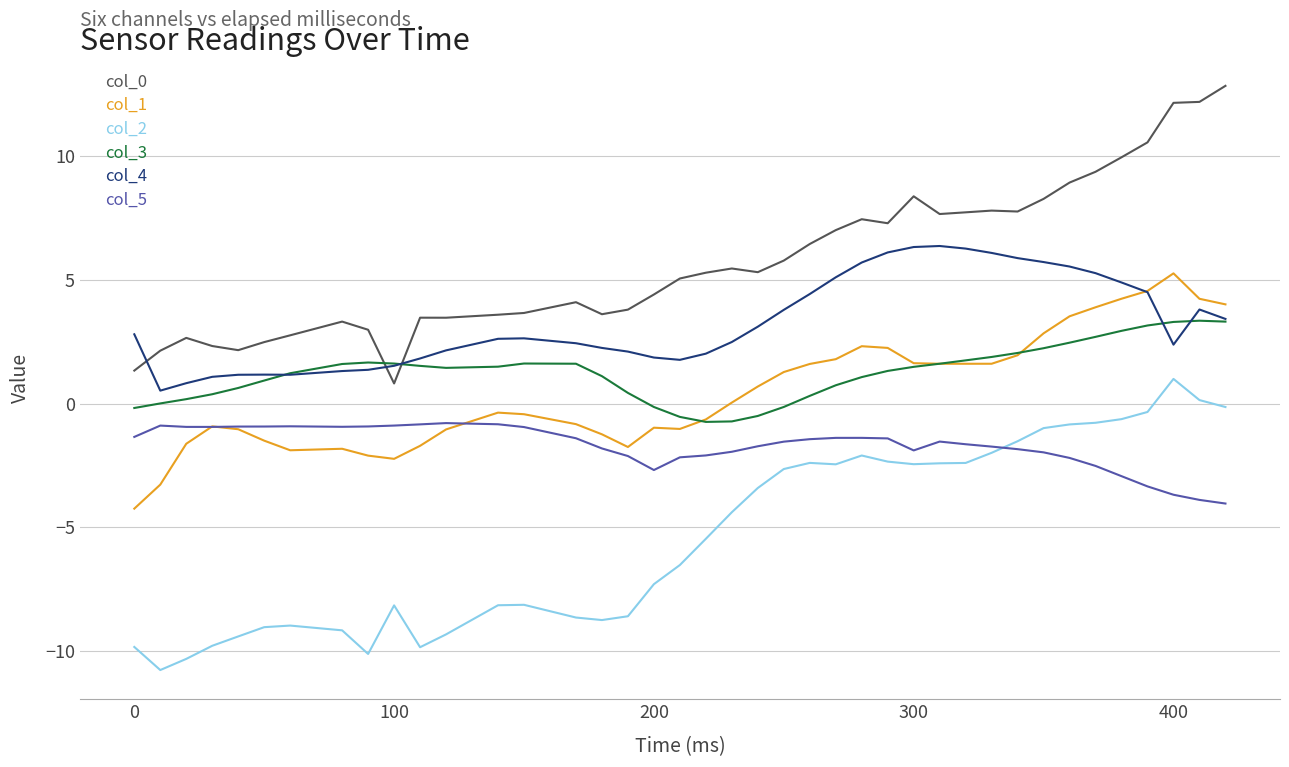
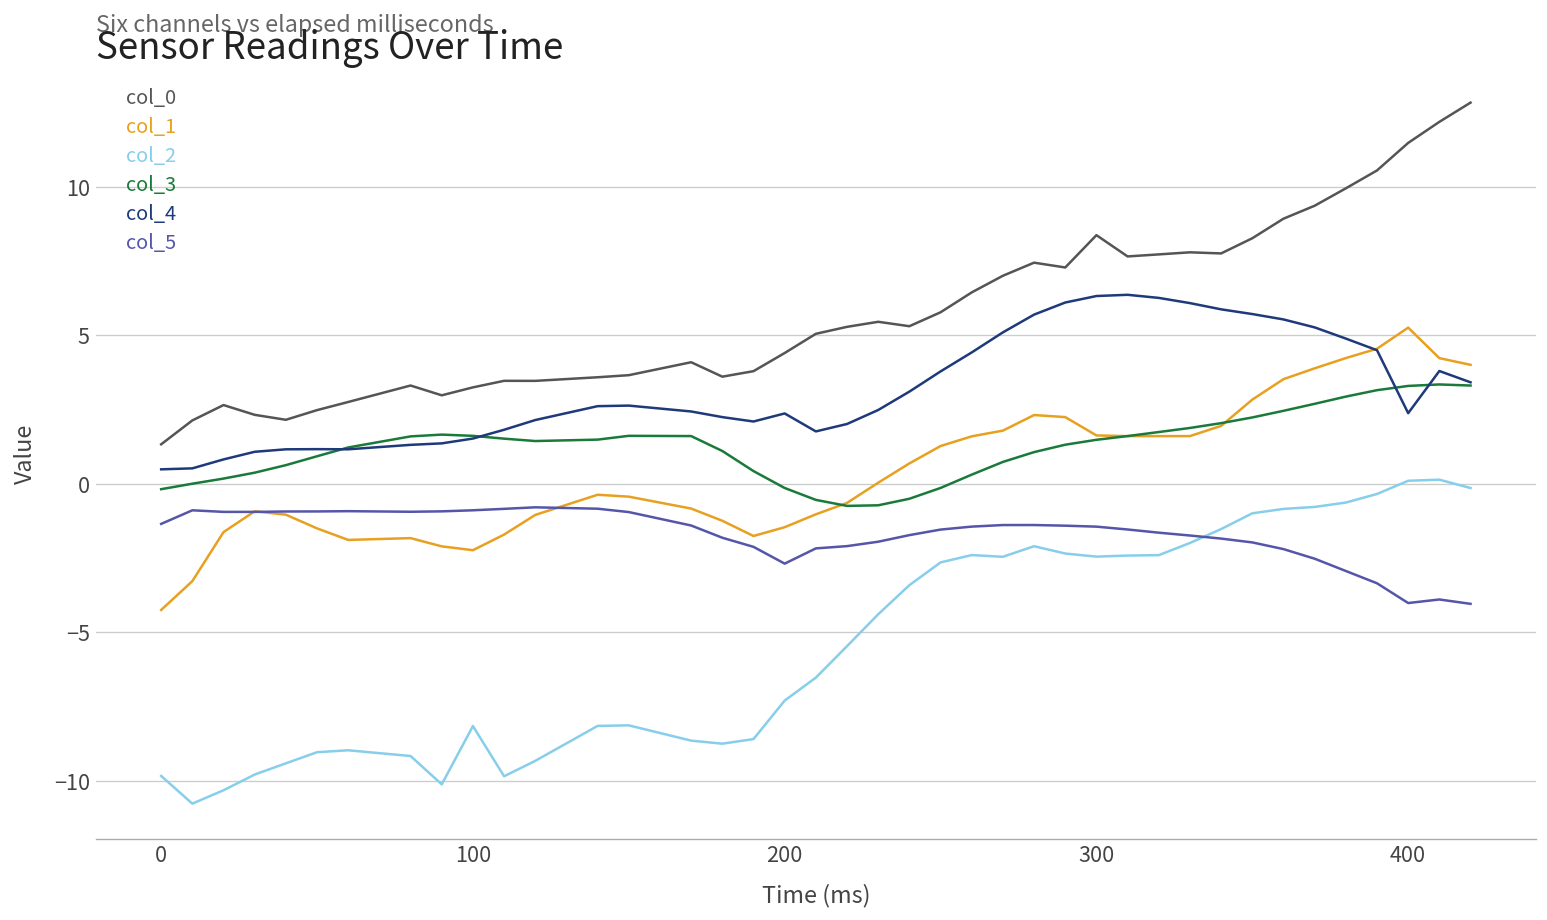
col_4, 0: 2.8 -> 0.5
col_0, 100: 0.8 -> 3.3
col_1, 200: -1.0 -> -1.5
col_4, 200: 1.9 -> 2.4
col_5, 300: -1.9 -> -1.4
col_0, 400: 12.2 -> 11.5
col_2, 400: 1.0 -> 0.1
col_5, 400: -3.7 -> -4.0
